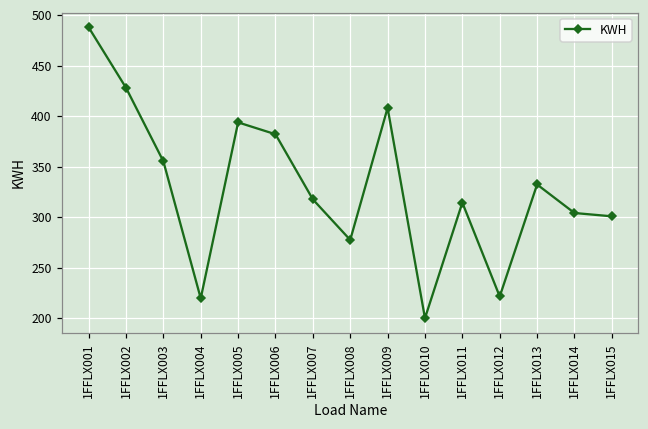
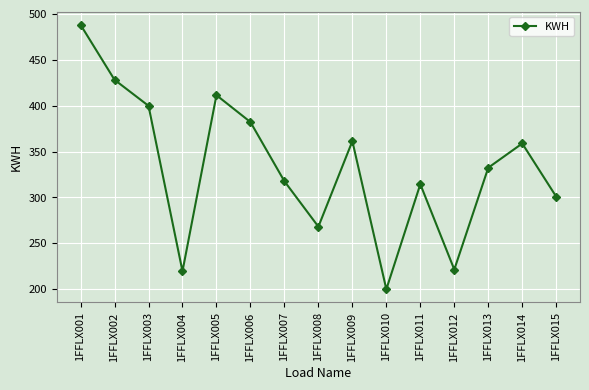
1FFLX003: 360 -> 400
1FFLX005: 390 -> 410
1FFLX008: 280 -> 270
1FFLX009: 410 -> 360
1FFLX014: 300 -> 360
